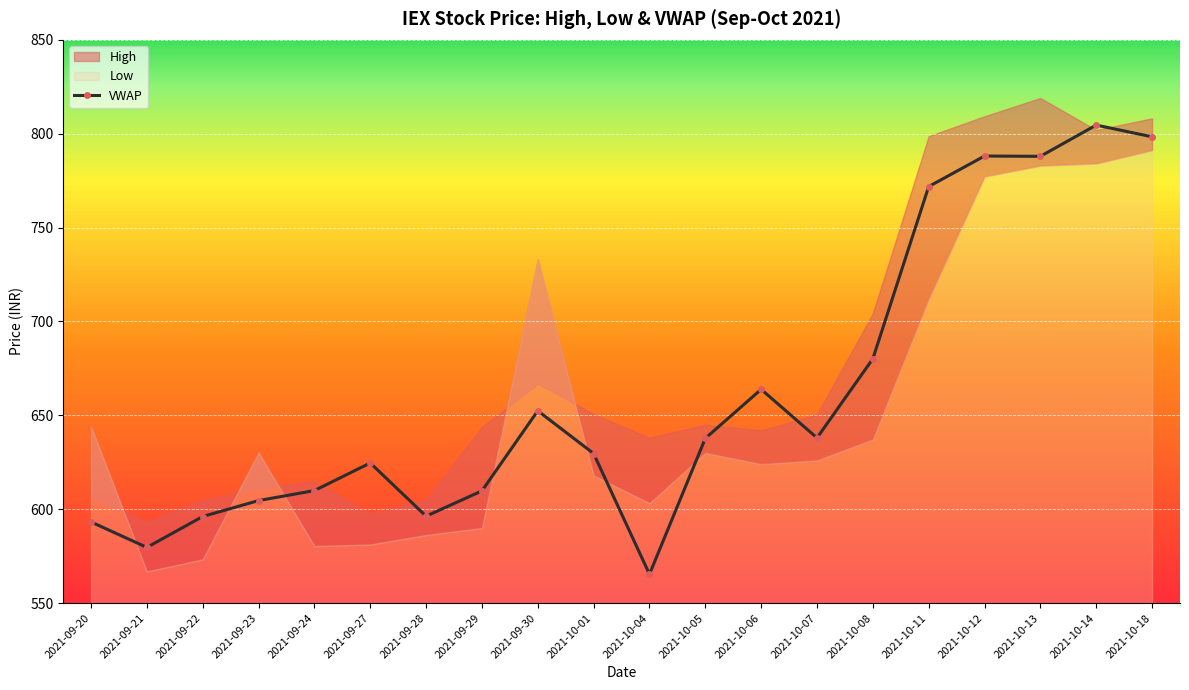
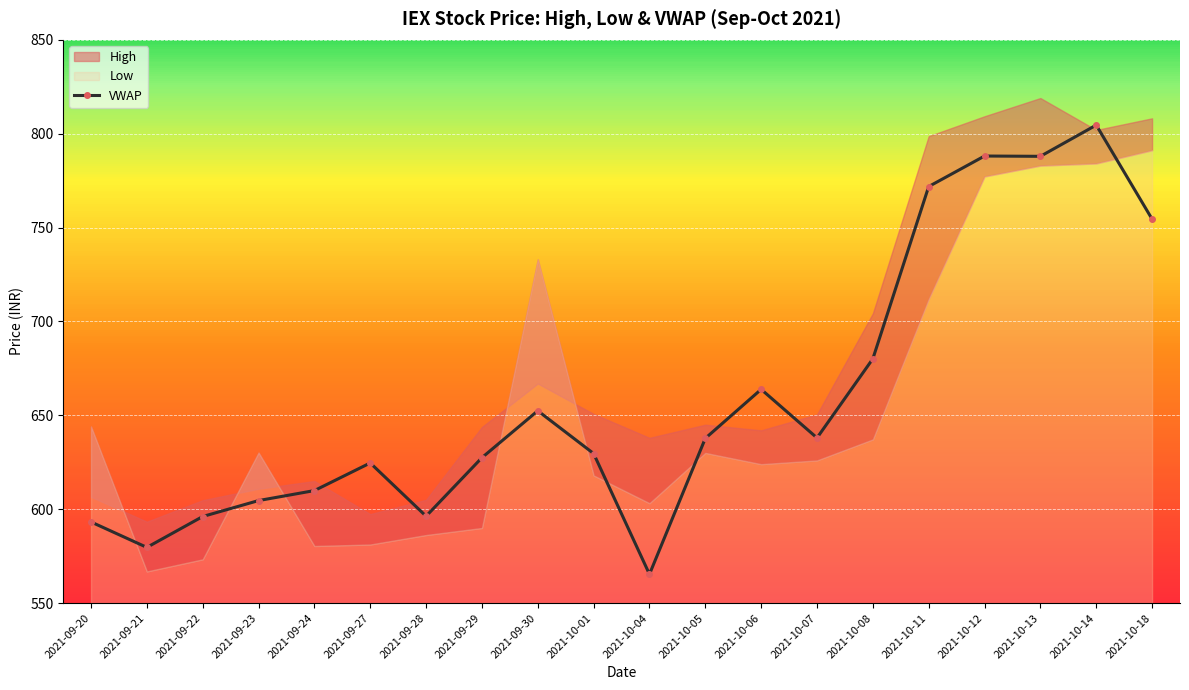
VWAP, 2021-09-29: 610 -> 627
VWAP, 2021-10-18: 798 -> 755
